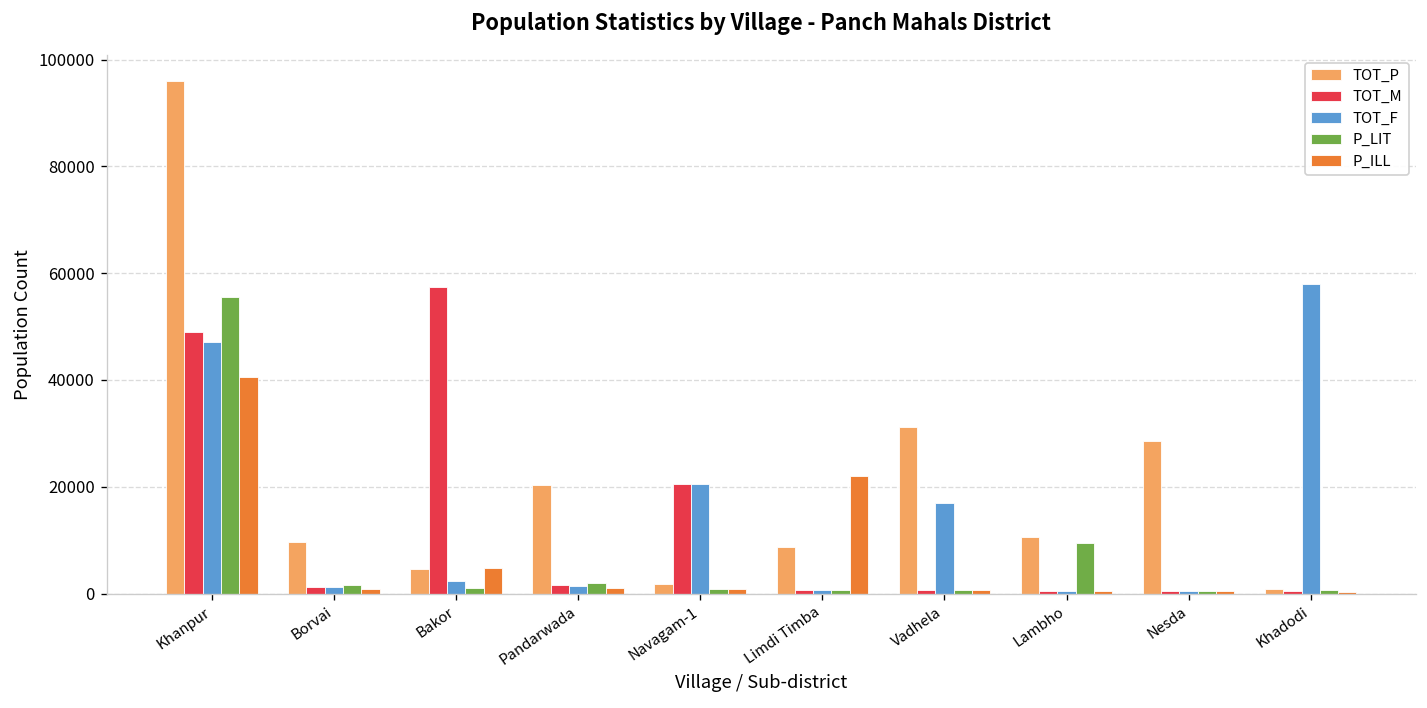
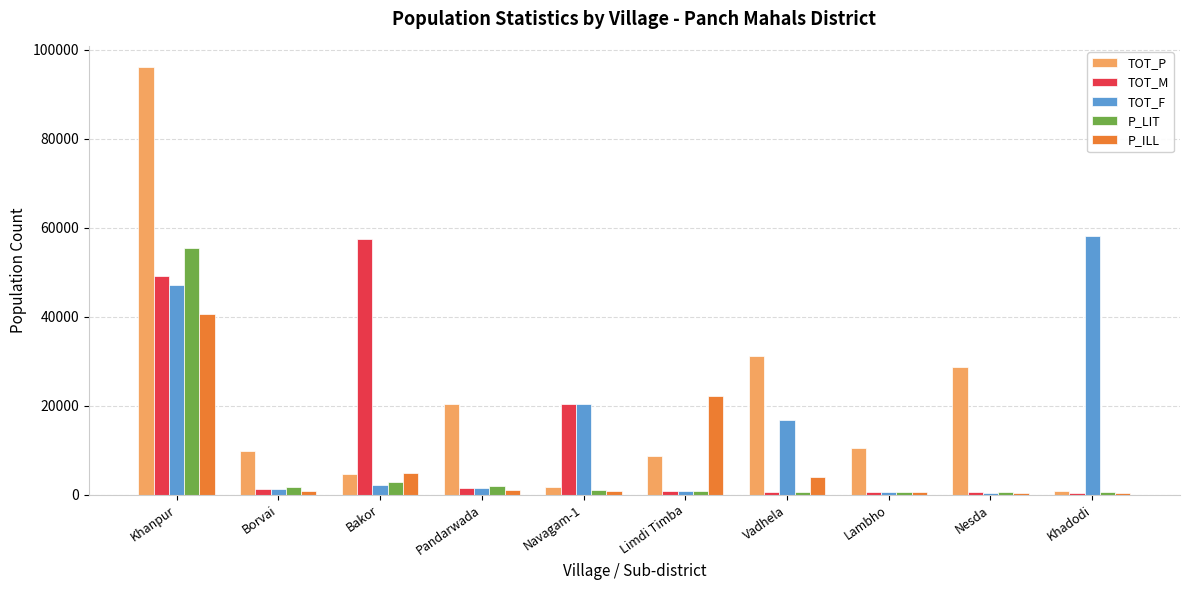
P_LIT, Bakor: 1000 -> 3000
P_ILL, Vadhela: 1000 -> 4000
P_LIT, Lambho: 9000 -> 1000
